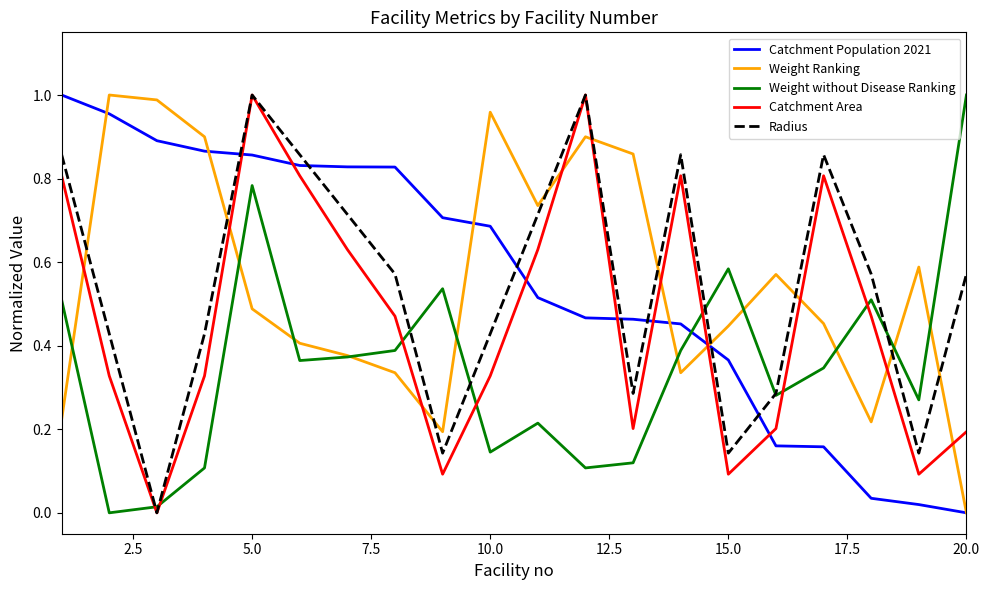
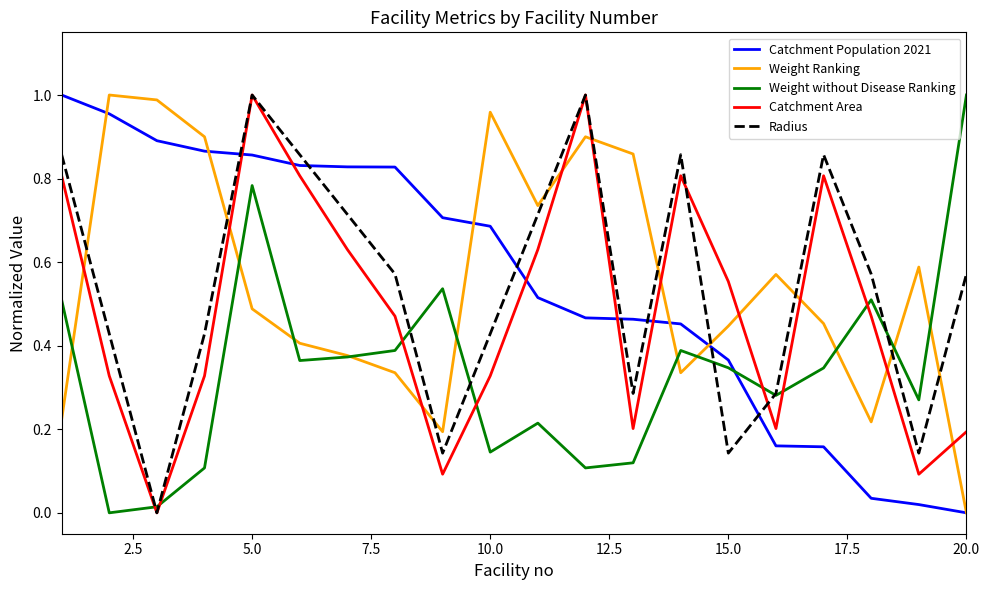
Weight without Disease Ranking, 15.0: 0.58 -> 0.35
Catchment Area, 15.0: 0.09 -> 0.55
